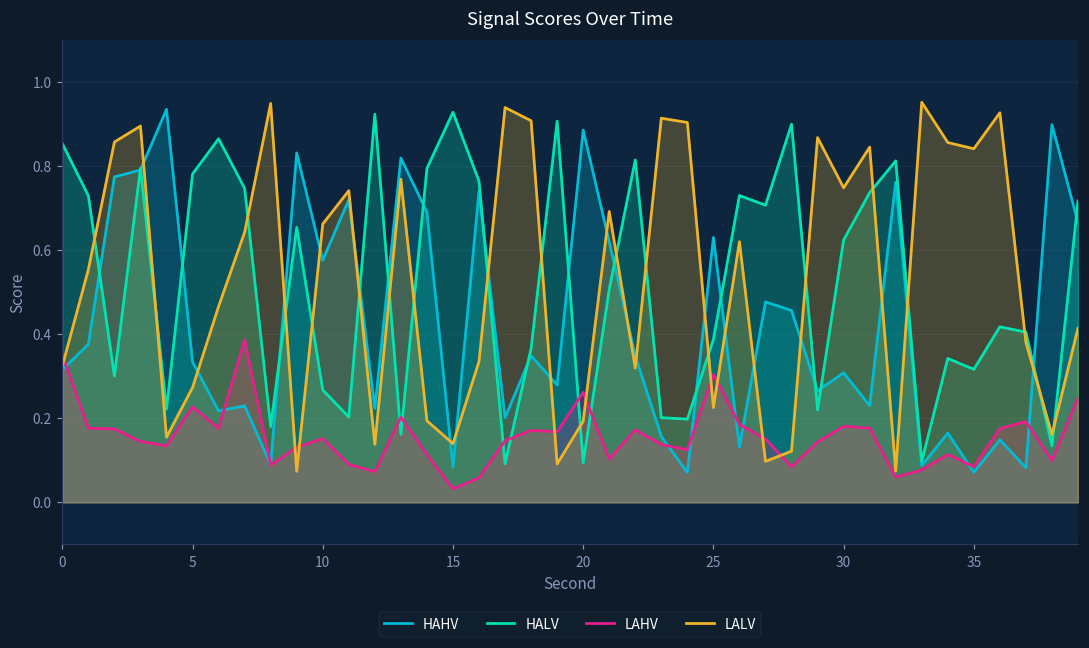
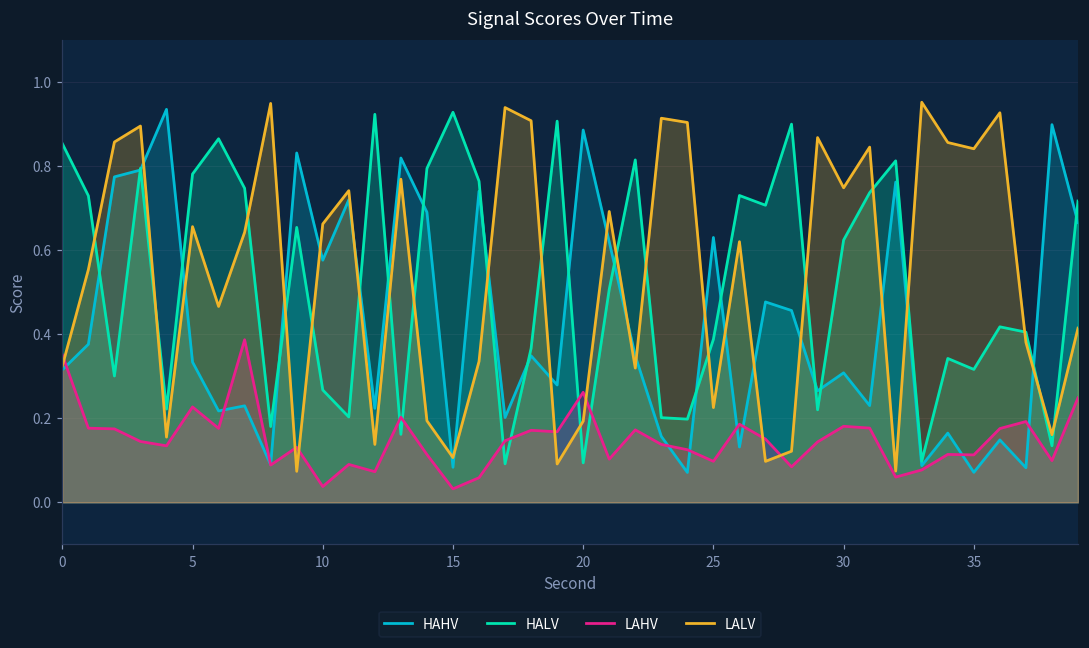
LALV, 5: 0.27 -> 0.66
LAHV, 10: 0.15 -> 0.04
LALV, 15: 0.14 -> 0.11
LAHV, 25: 0.30 -> 0.10
LAHV, 35: 0.08 -> 0.11
